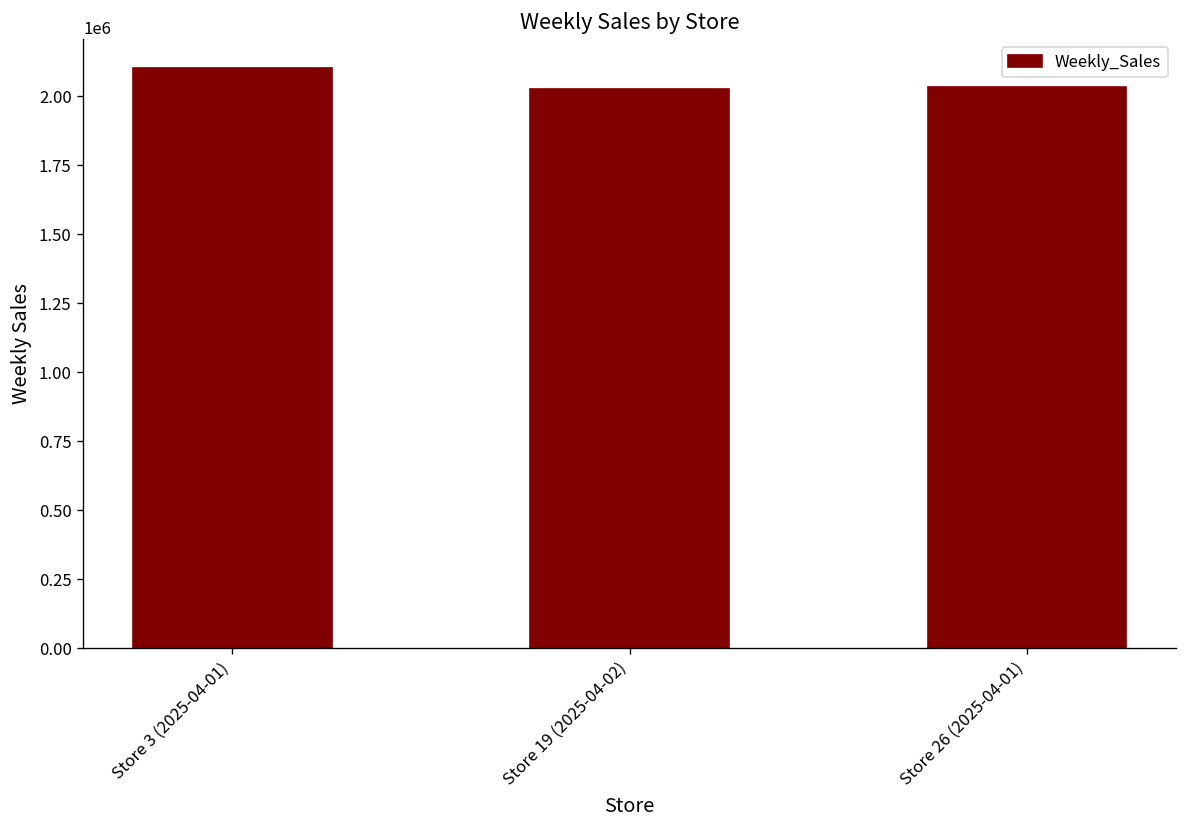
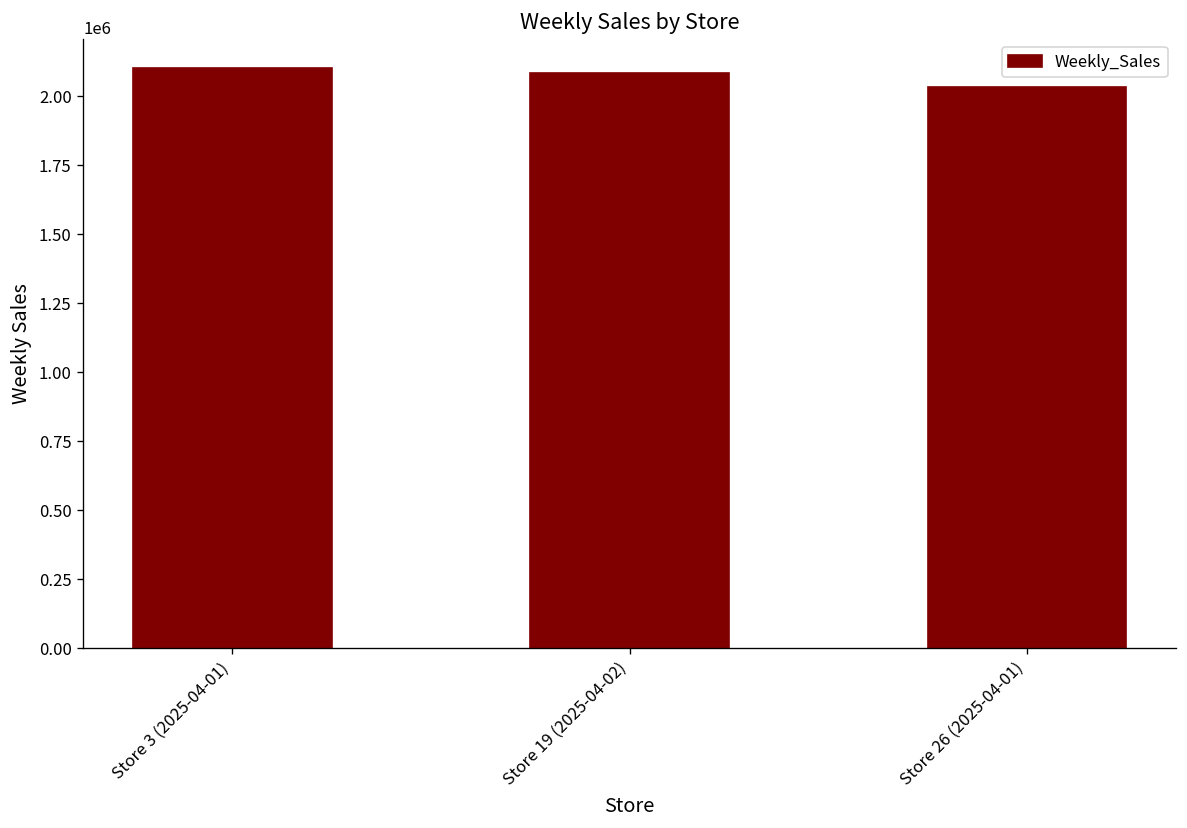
Store 19 (2025-04-02): 2030000 -> 2090000
